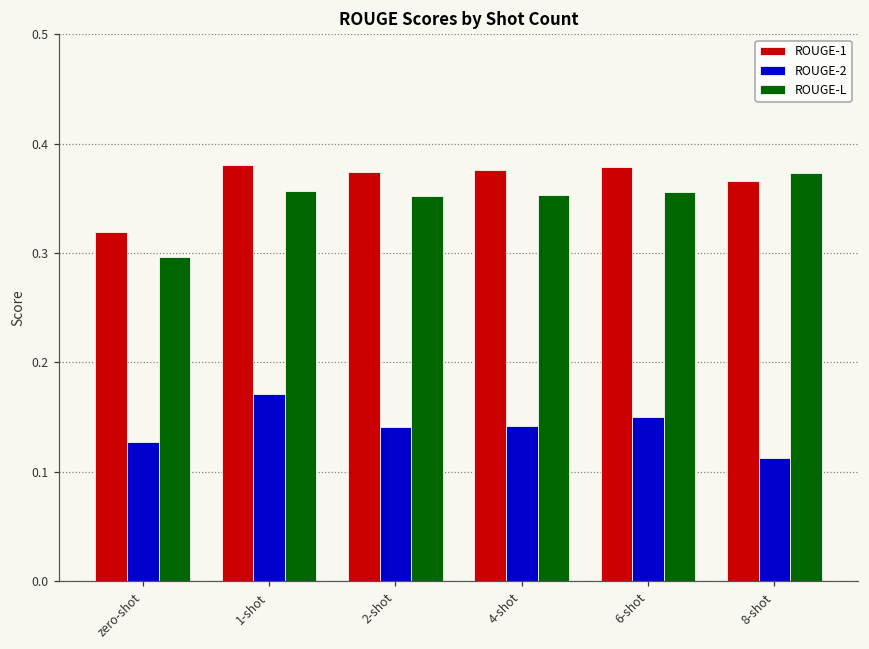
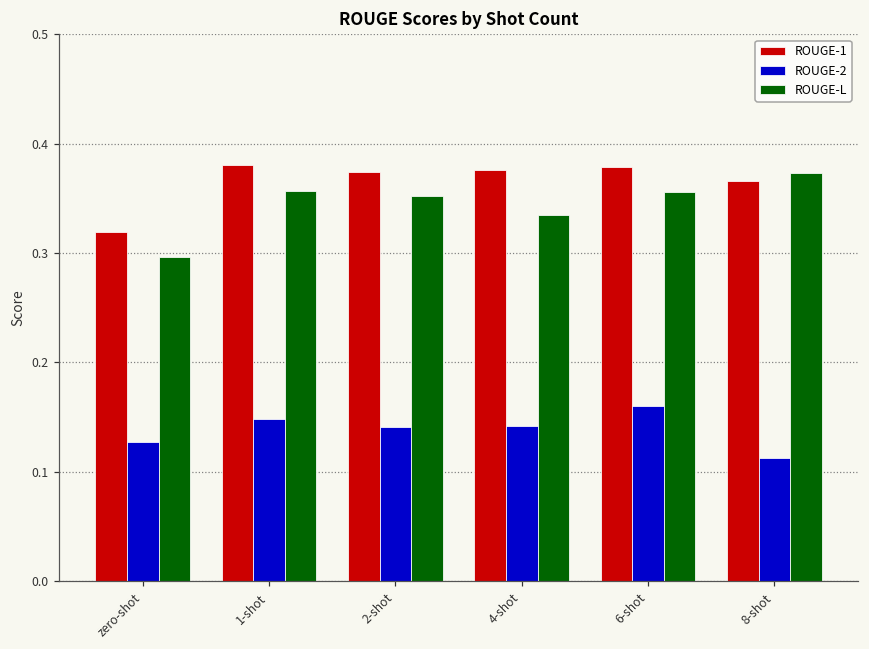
ROUGE-2, 1-shot: 0.17 -> 0.15
ROUGE-L, 4-shot: 0.35 -> 0.34
ROUGE-2, 6-shot: 0.15 -> 0.16
